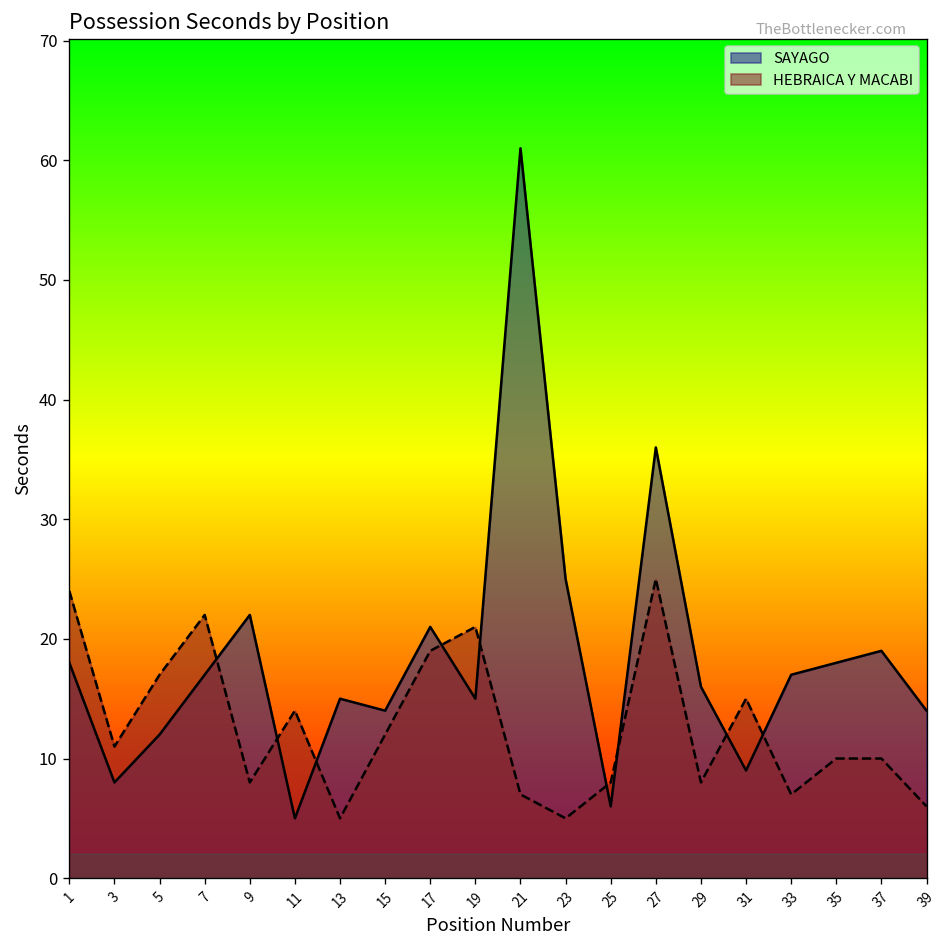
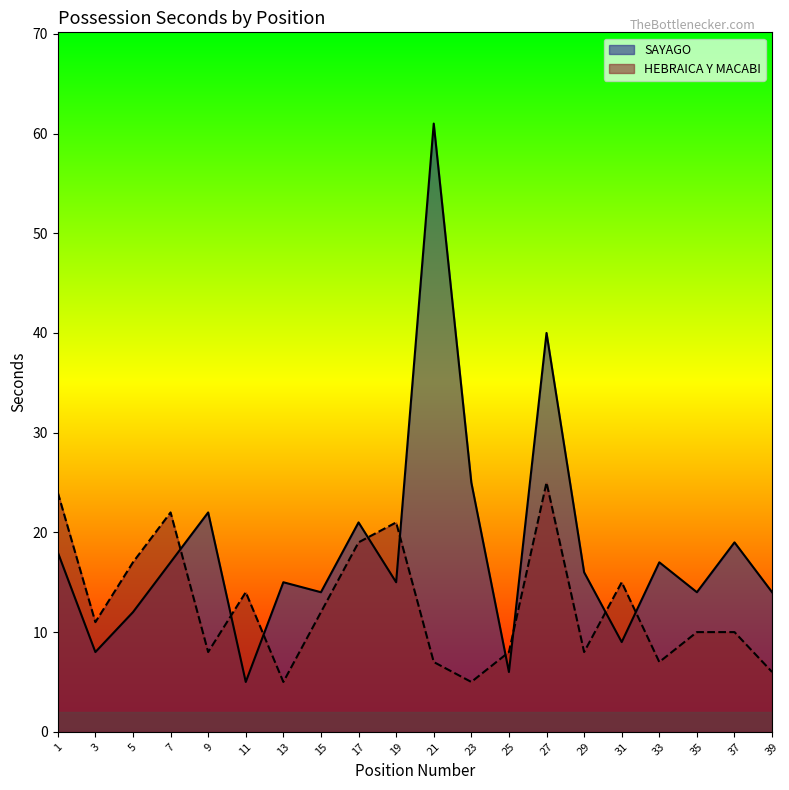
SAYAGO, 27: 36 -> 40
SAYAGO, 35: 18 -> 14
